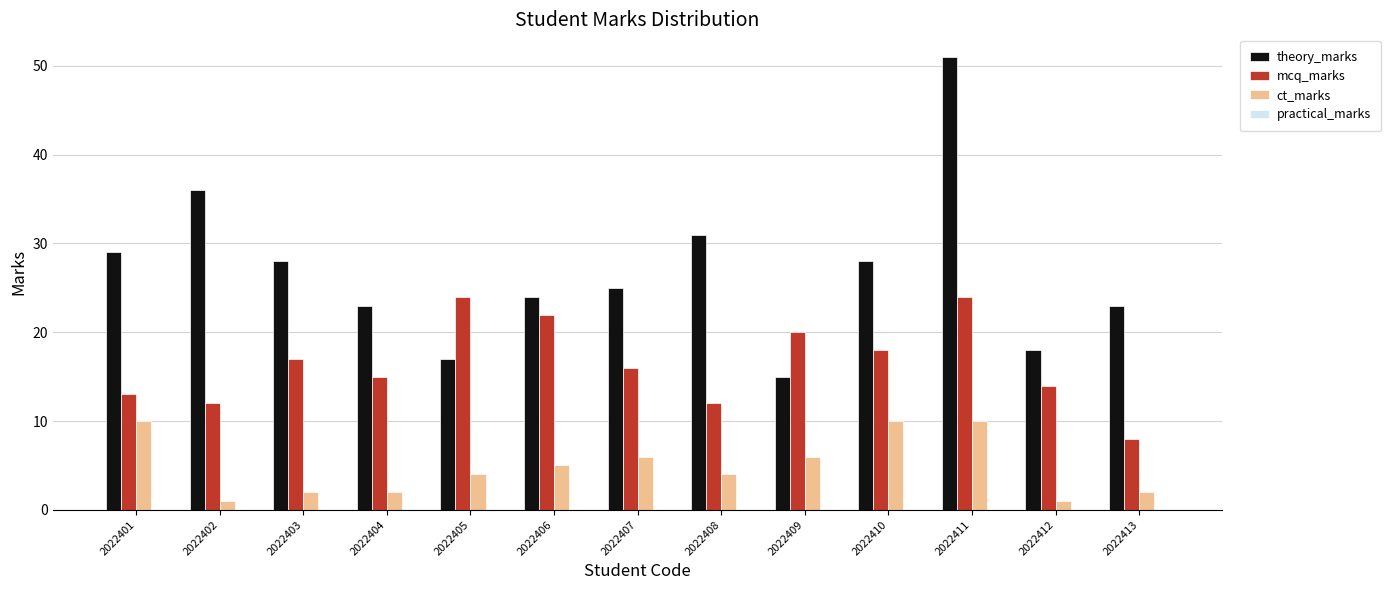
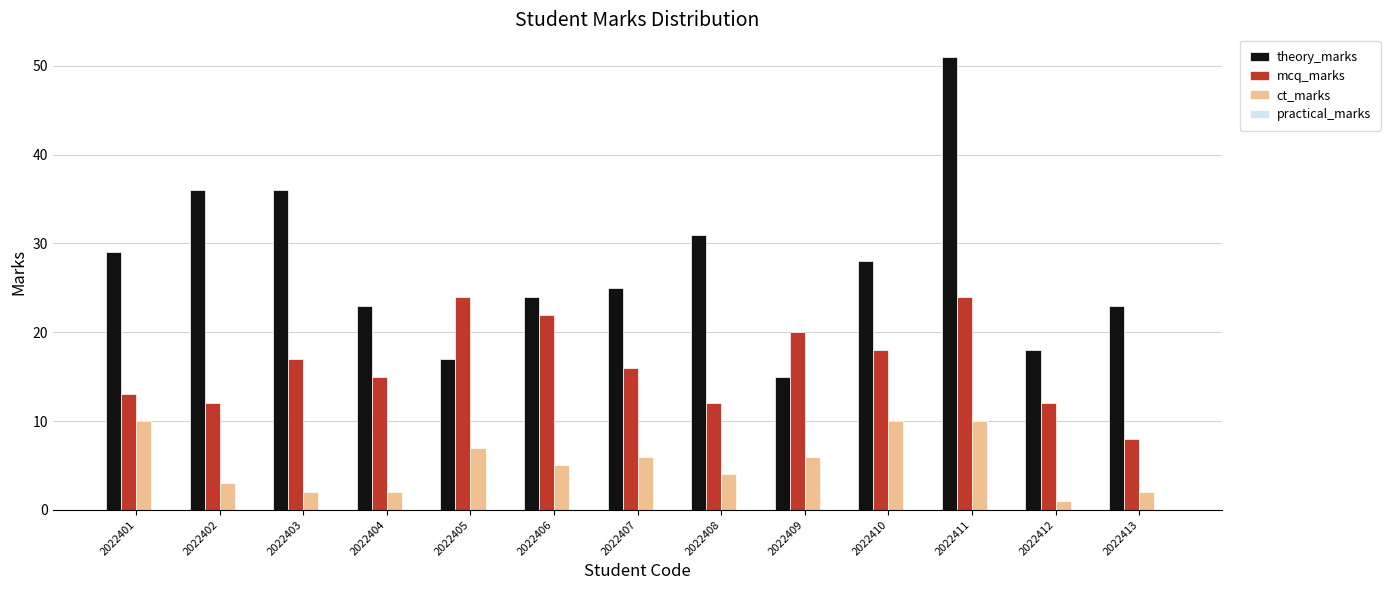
ct_marks, 2022402: 1 -> 3
theory_marks, 2022403: 28 -> 36
ct_marks, 2022405: 4 -> 7
mcq_marks, 2022412: 14 -> 12
